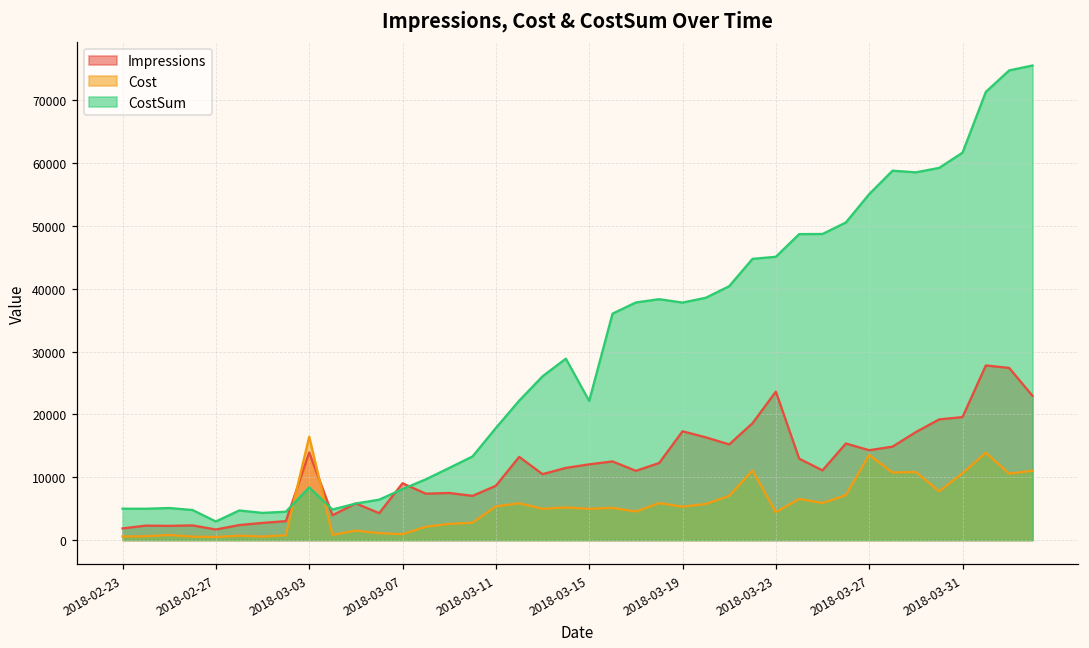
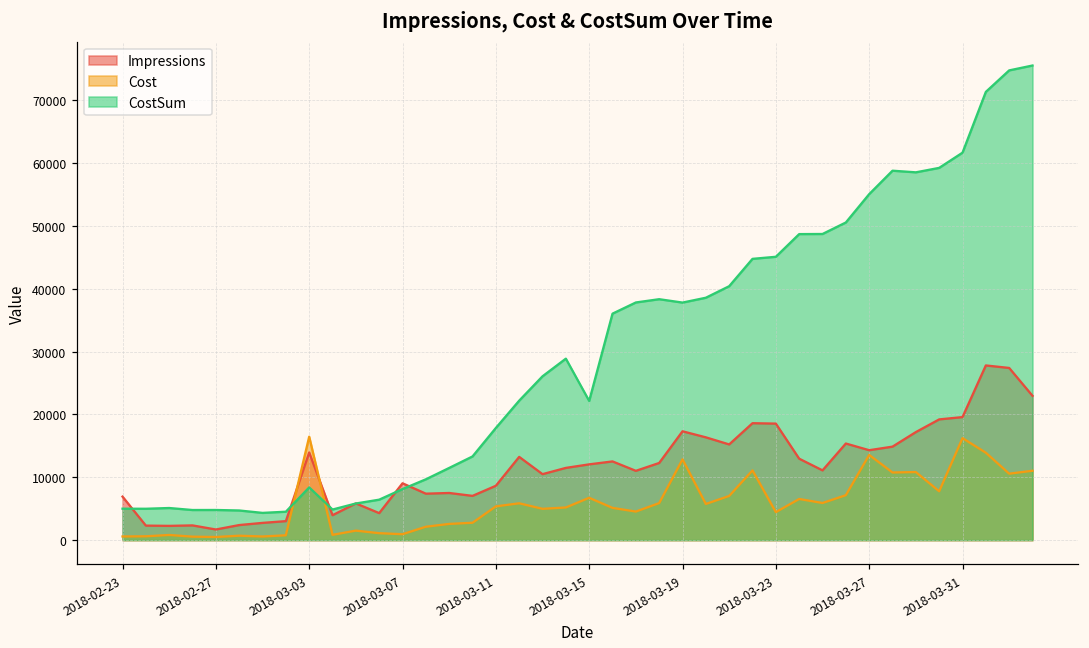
Impressions, 2018-02-23: 2000 -> 7000
CostSum, 2018-02-27: 3000 -> 5000
Cost, 2018-03-15: 5000 -> 7000
Cost, 2018-03-19: 5000 -> 13000
Impressions, 2018-03-23: 24000 -> 19000
Cost, 2018-03-31: 11000 -> 16000
